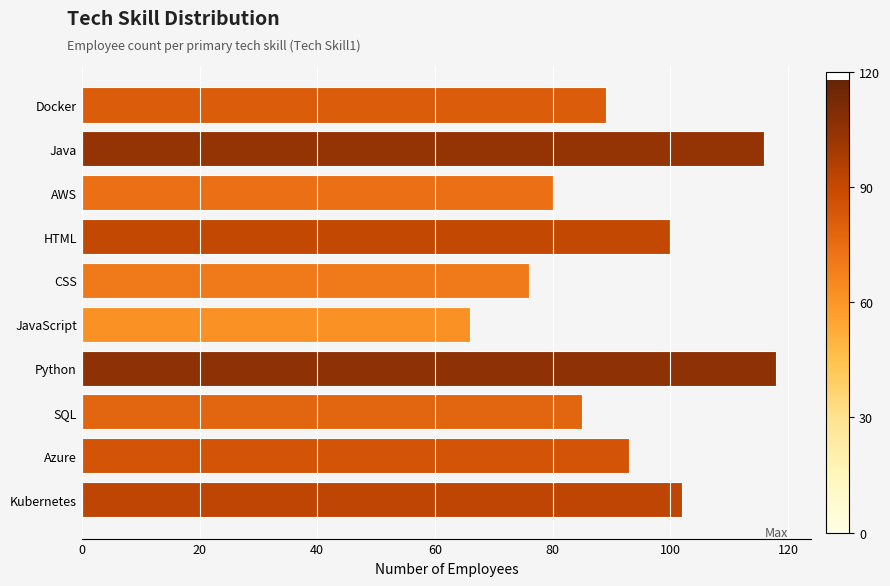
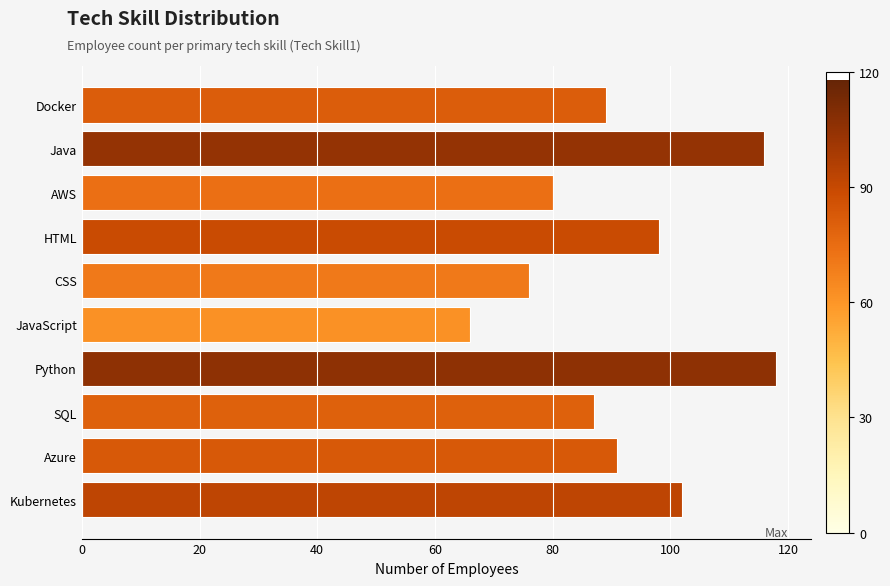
HTML: 100 -> 98
SQL: 85 -> 87
Azure: 93 -> 91
